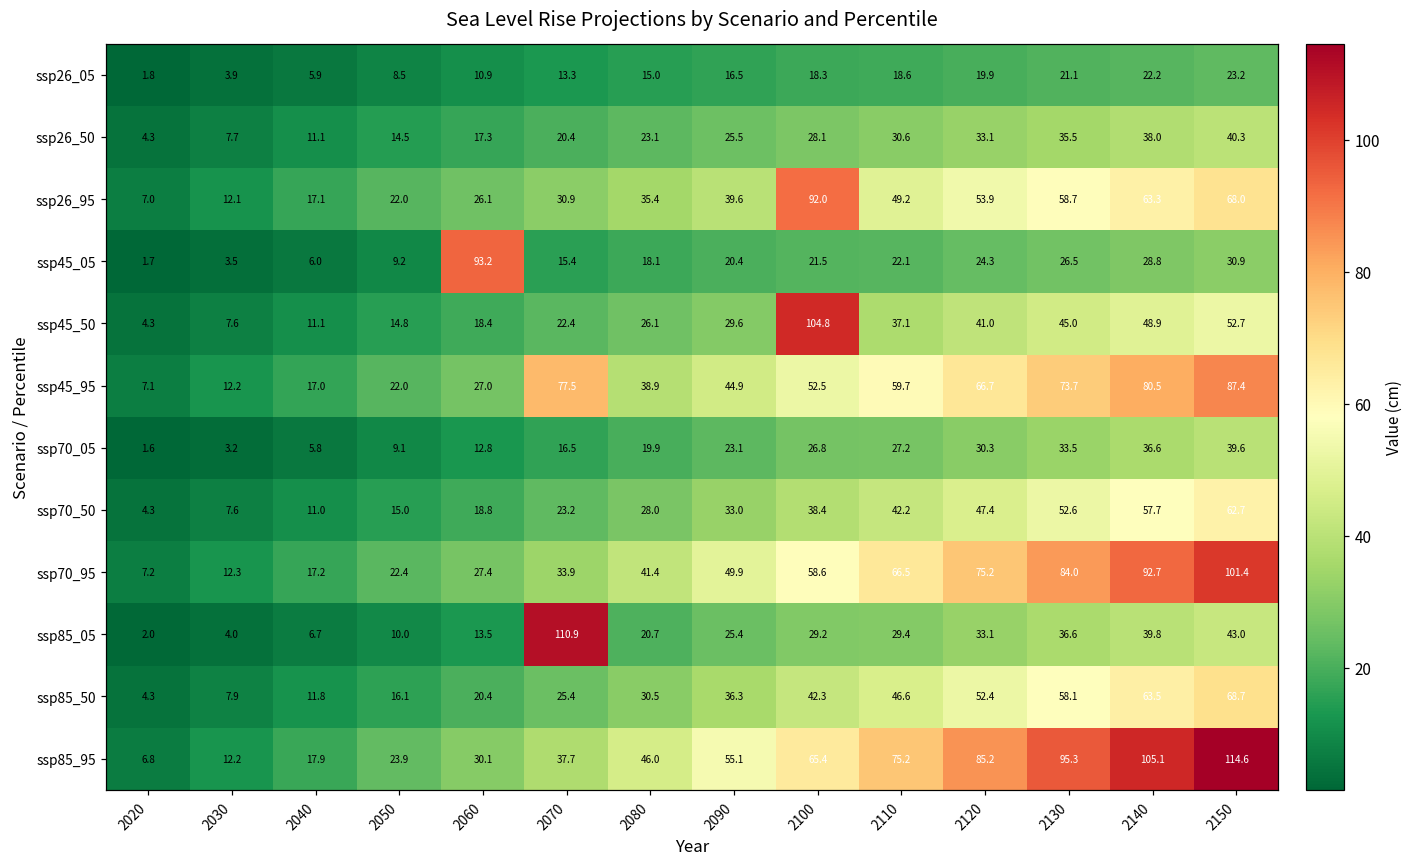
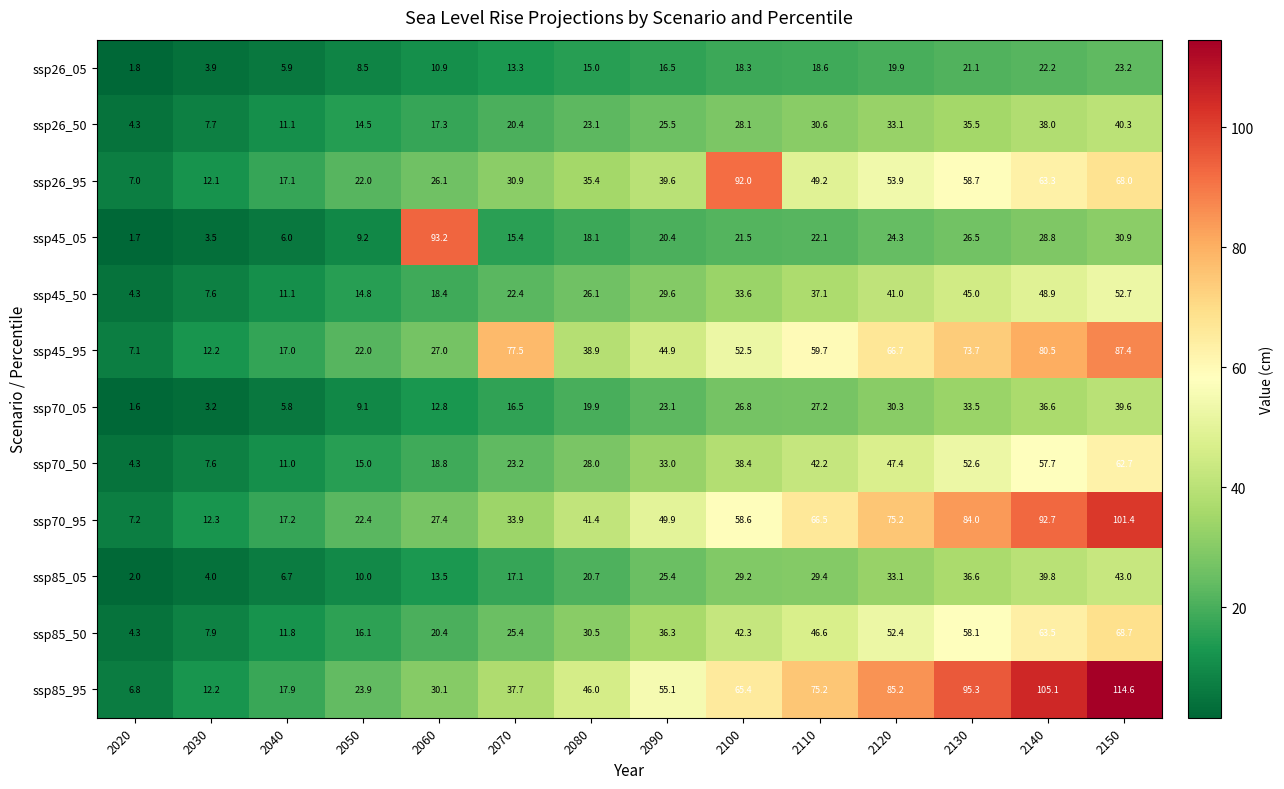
ssp45_50, 2100: 104.8 -> 33.6
ssp85_05, 2070: 110.9 -> 17.1
